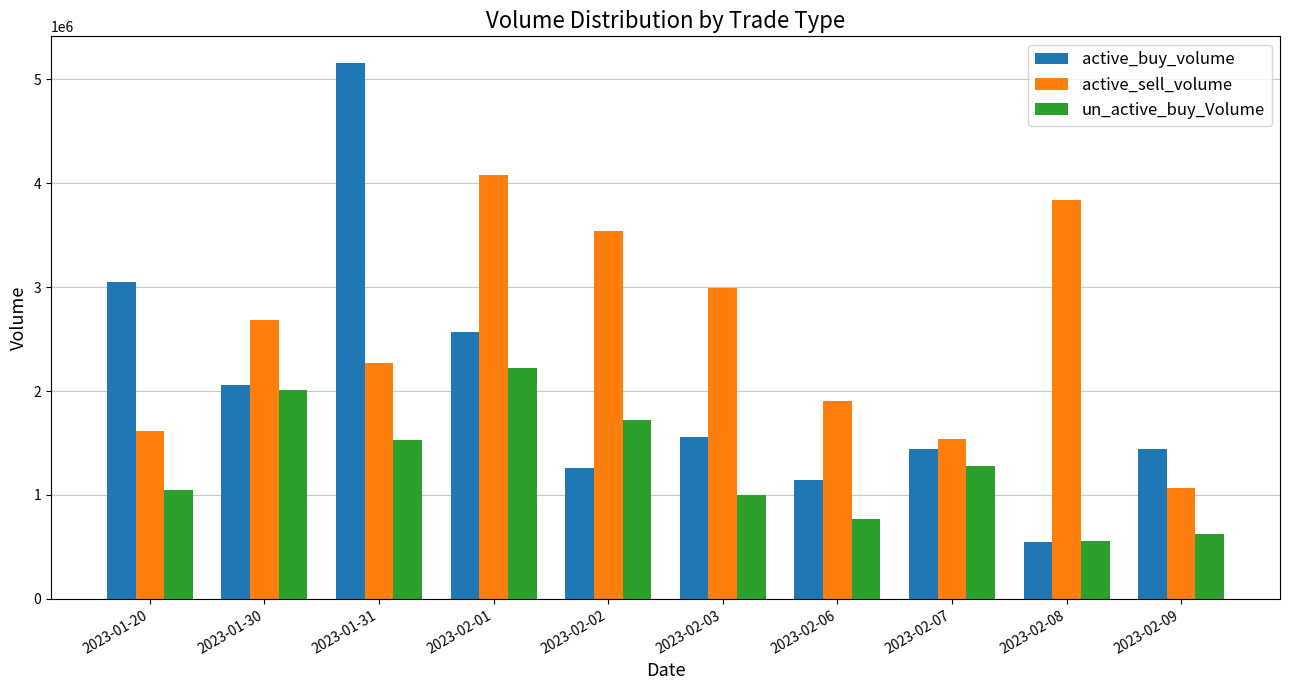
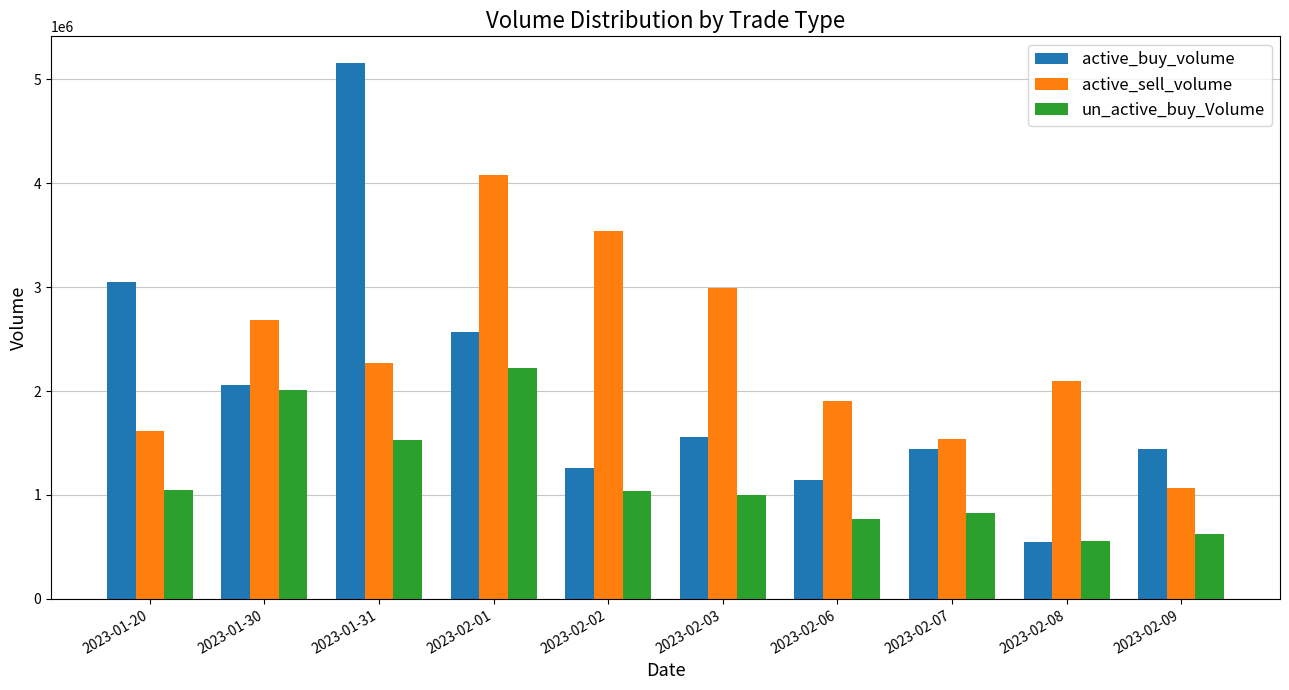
un_active_buy_Volume, 2023-02-02: 1720000 -> 1040000
un_active_buy_Volume, 2023-02-07: 1270000 -> 820000
active_sell_volume, 2023-02-08: 3840000 -> 2090000
